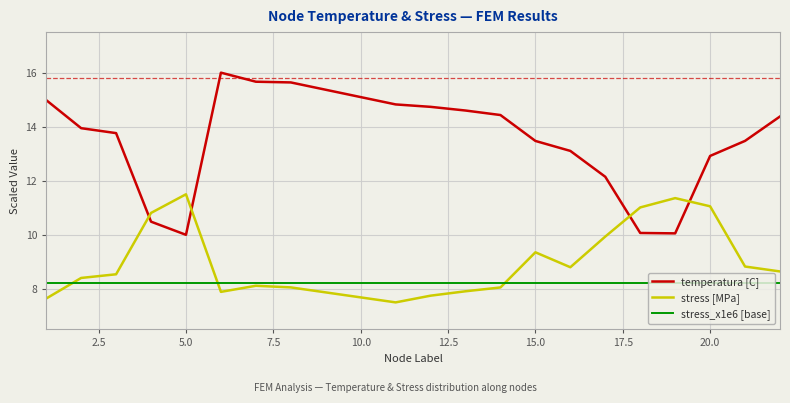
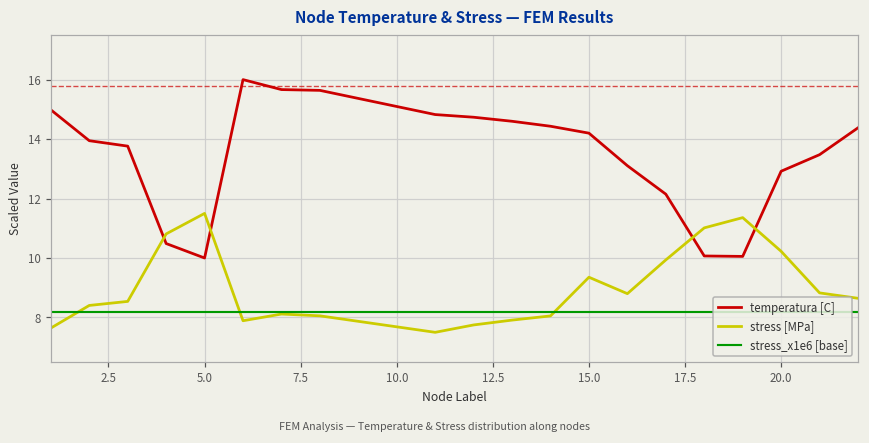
temperatura [C], 15.0: 13.5 -> 14.2
stress [MPa], 20.0: 11.1 -> 10.2
